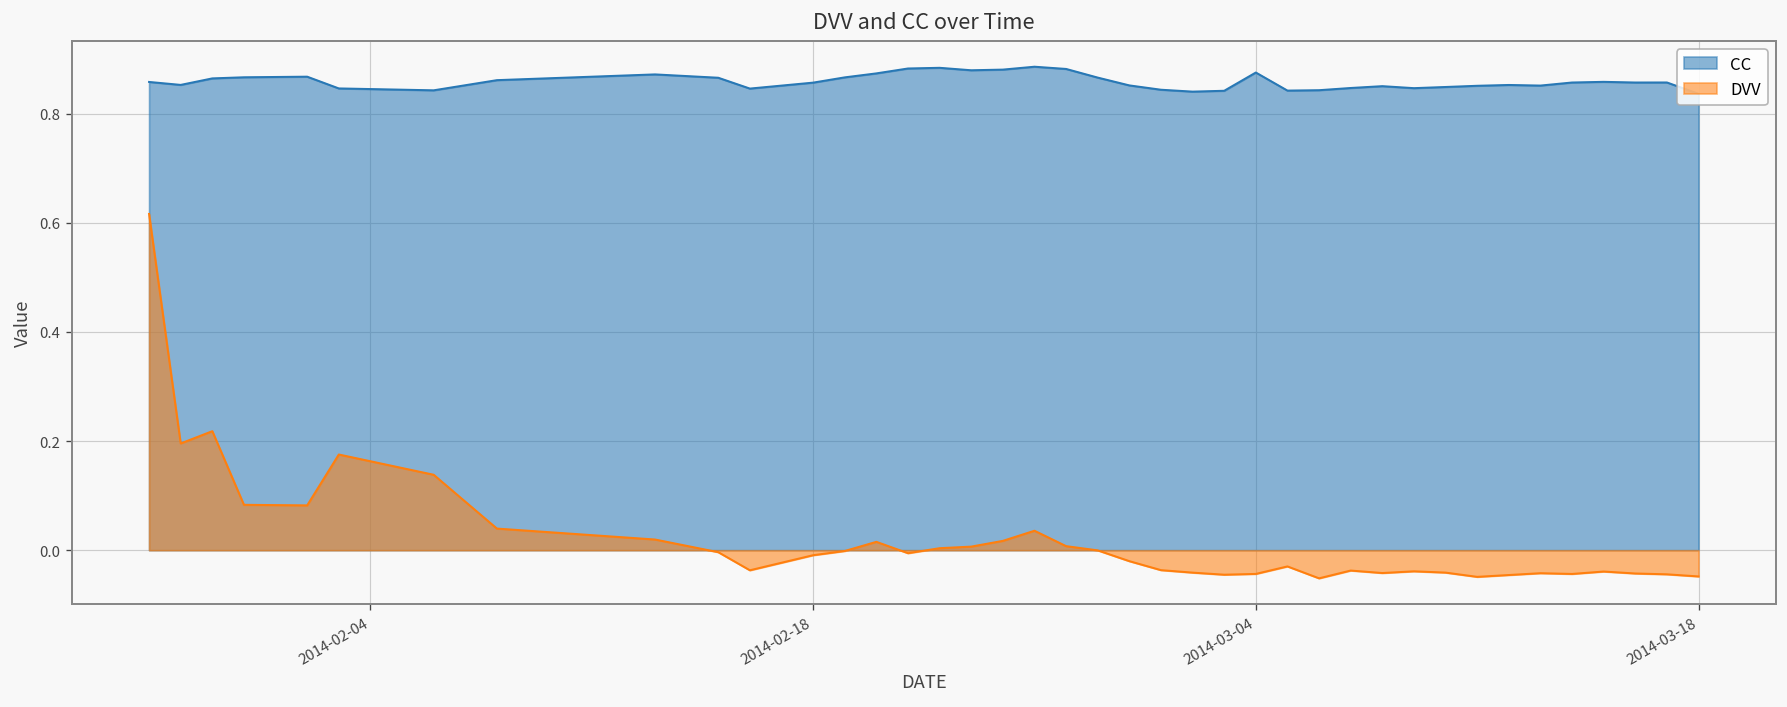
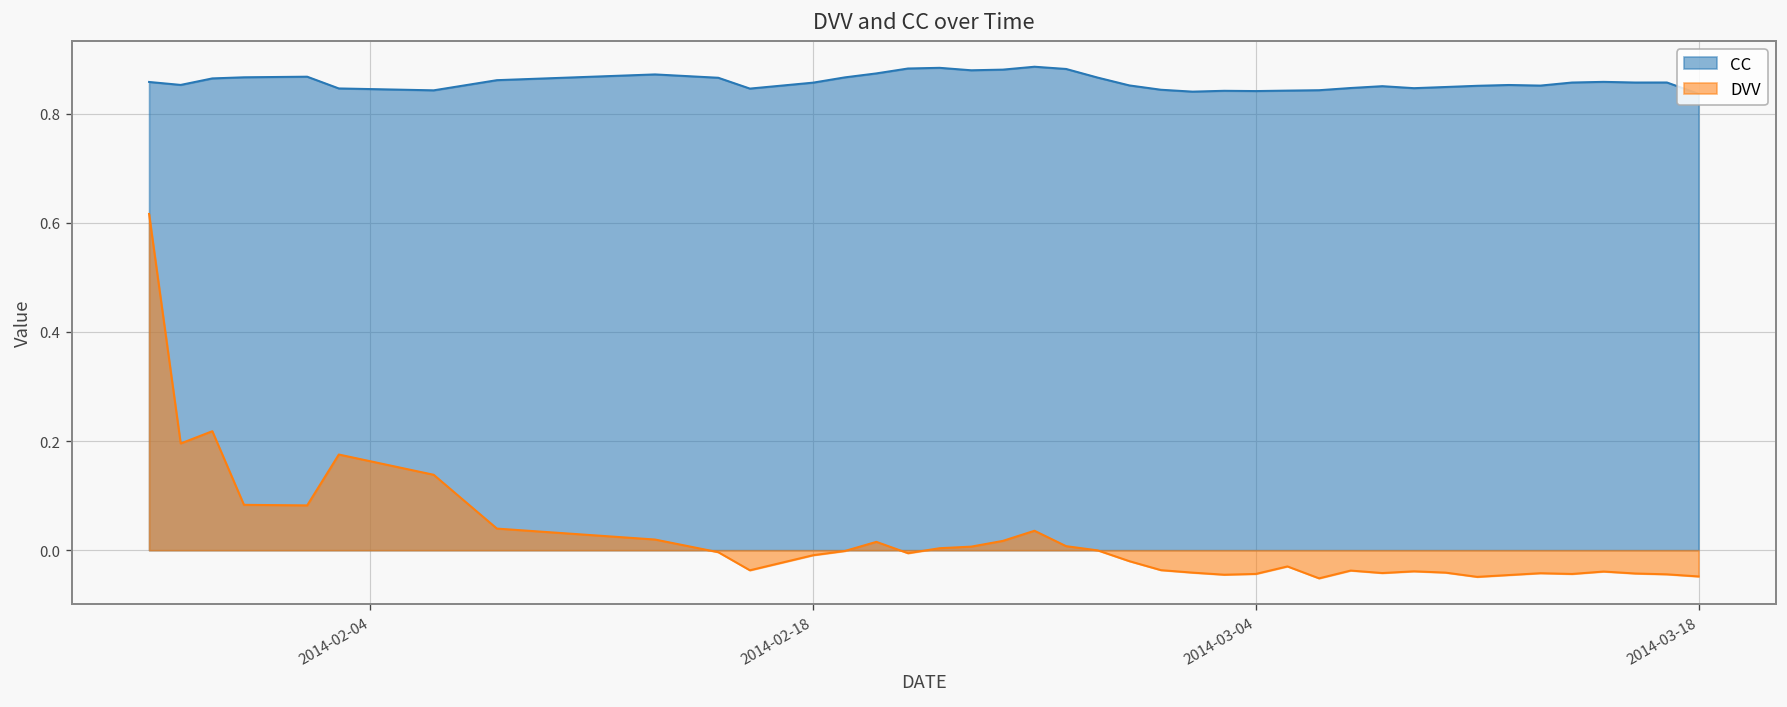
CC, 2014-03-04: 0.88 -> 0.84
